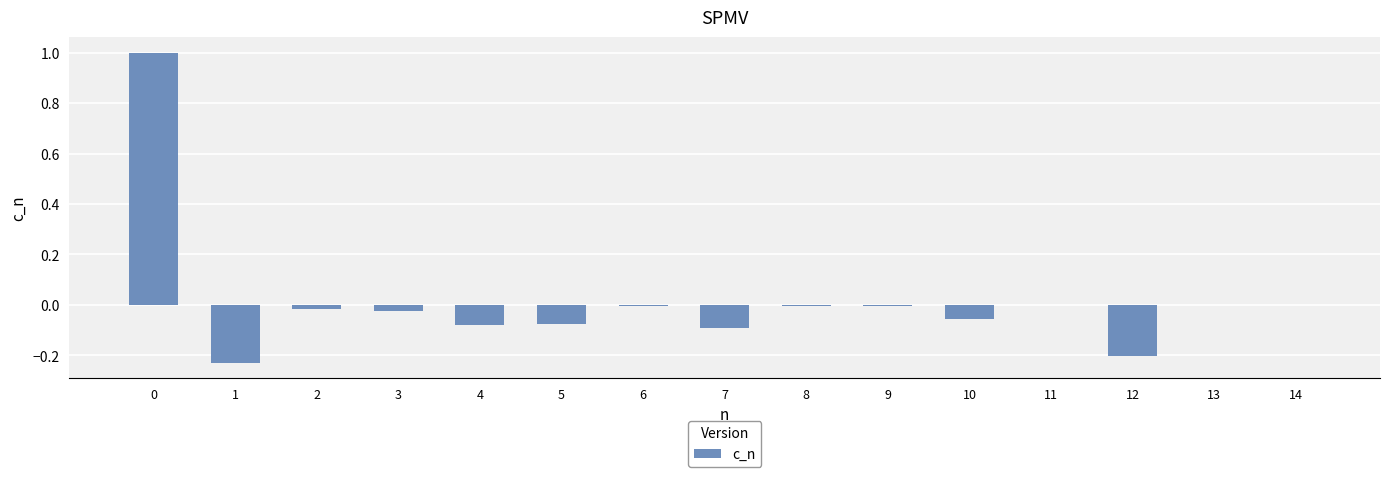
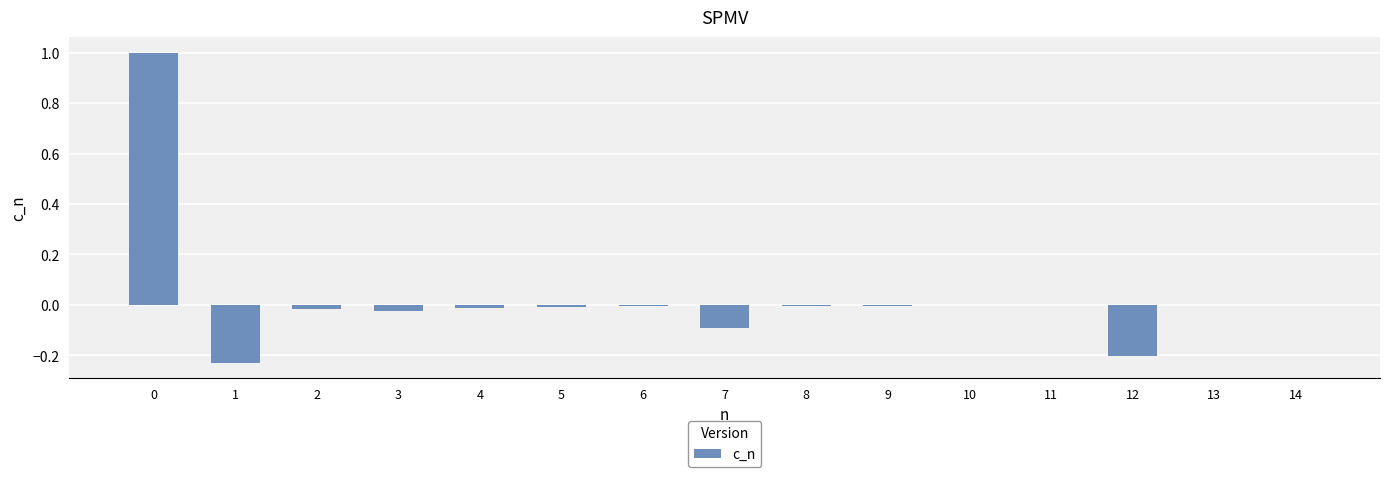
4: -0.08 -> -0.01
5: -0.08 -> -0.01
10: -0.06 -> 0.00
